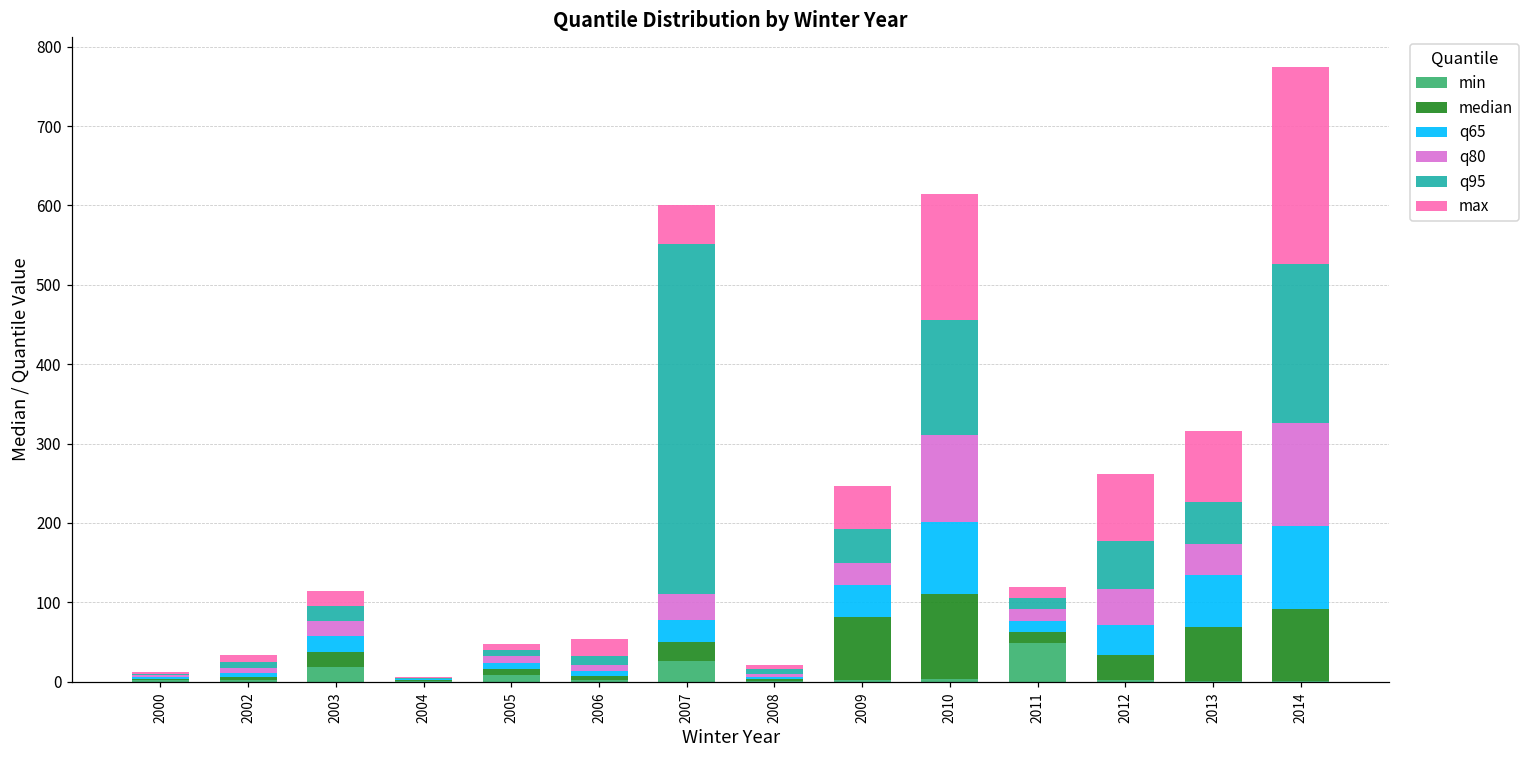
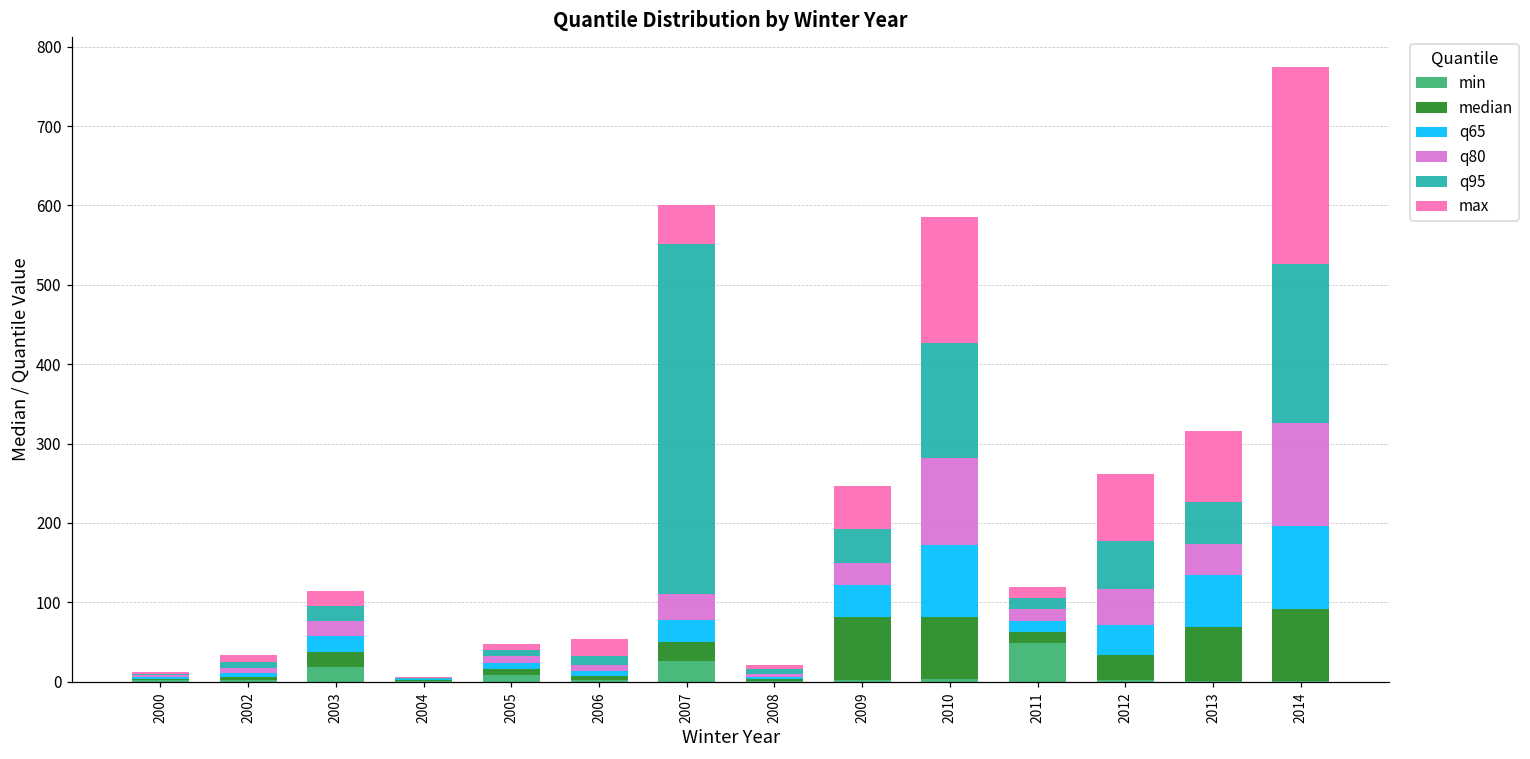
median, 2010: 110 -> 80
